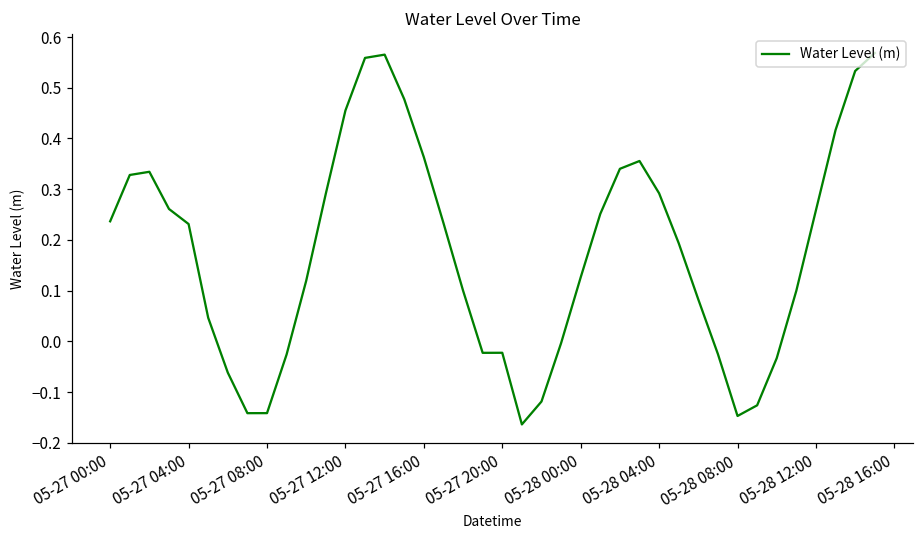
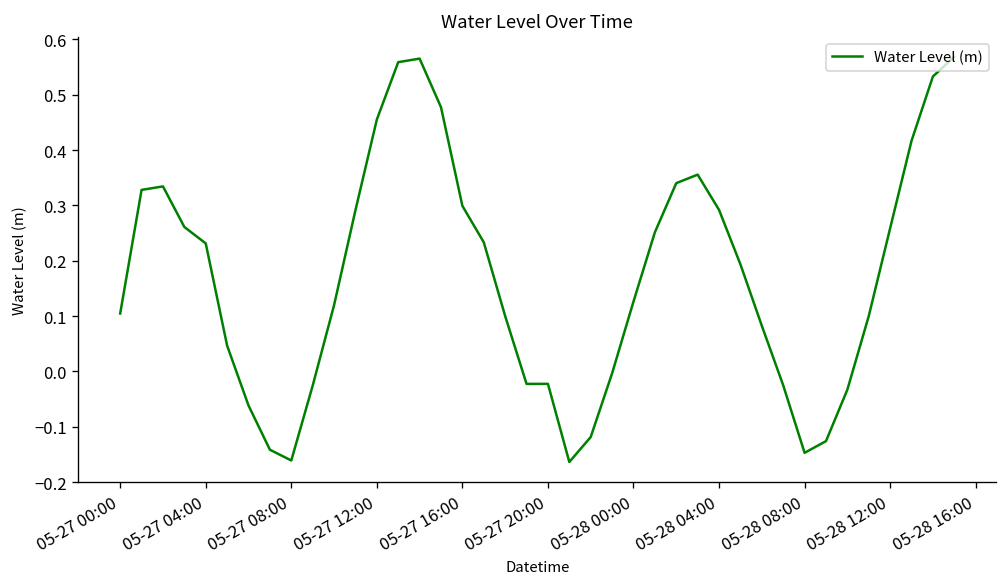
05-27 00:00: 0.24 -> 0.10
05-27 08:00: -0.14 -> -0.16
05-27 16:00: 0.36 -> 0.30
